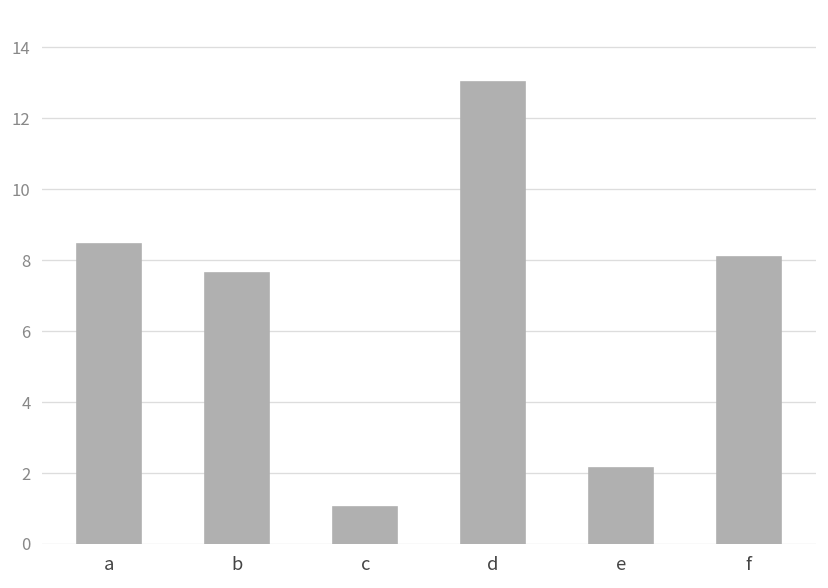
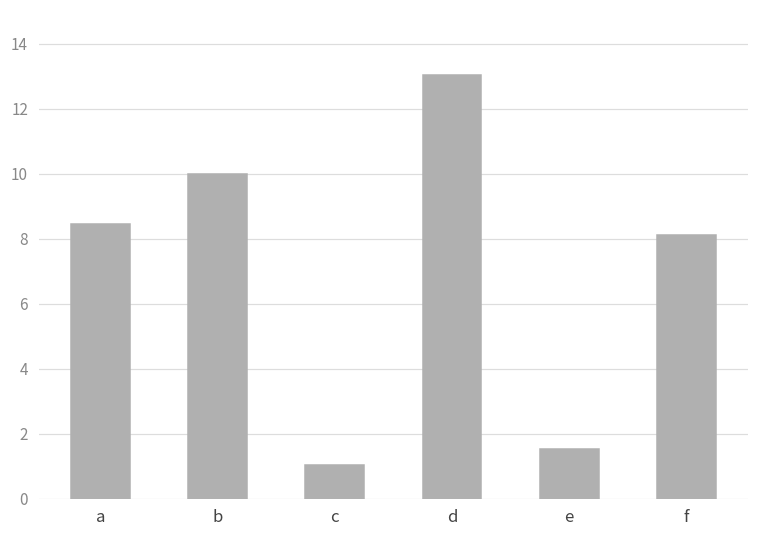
b: 7.7 -> 10.0
e: 2.2 -> 1.5
